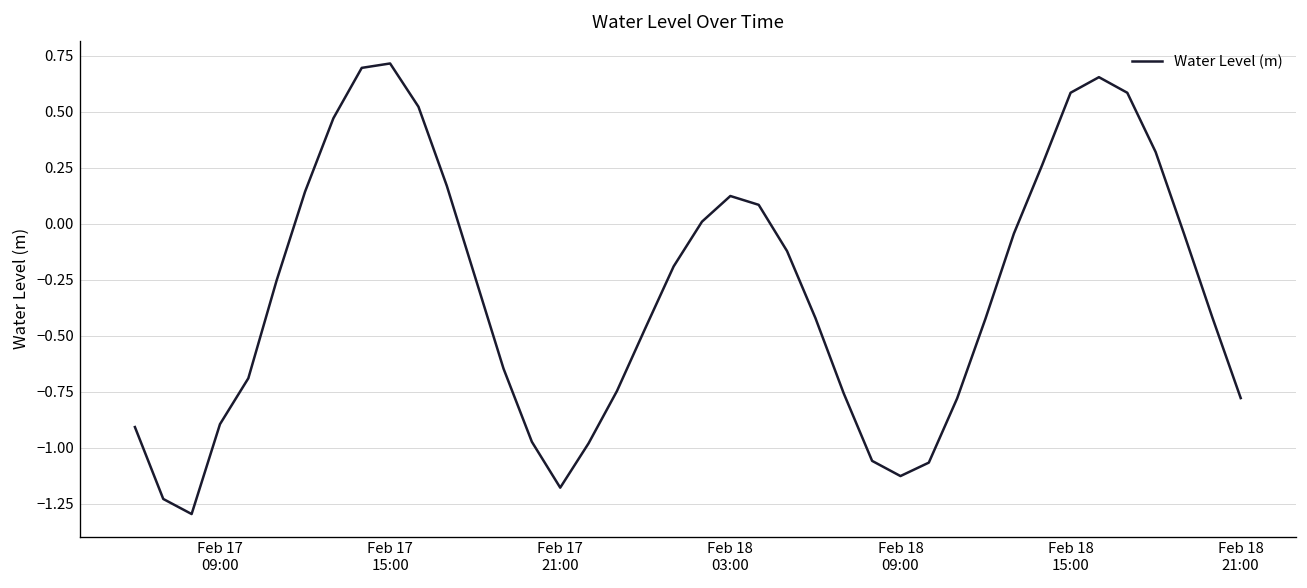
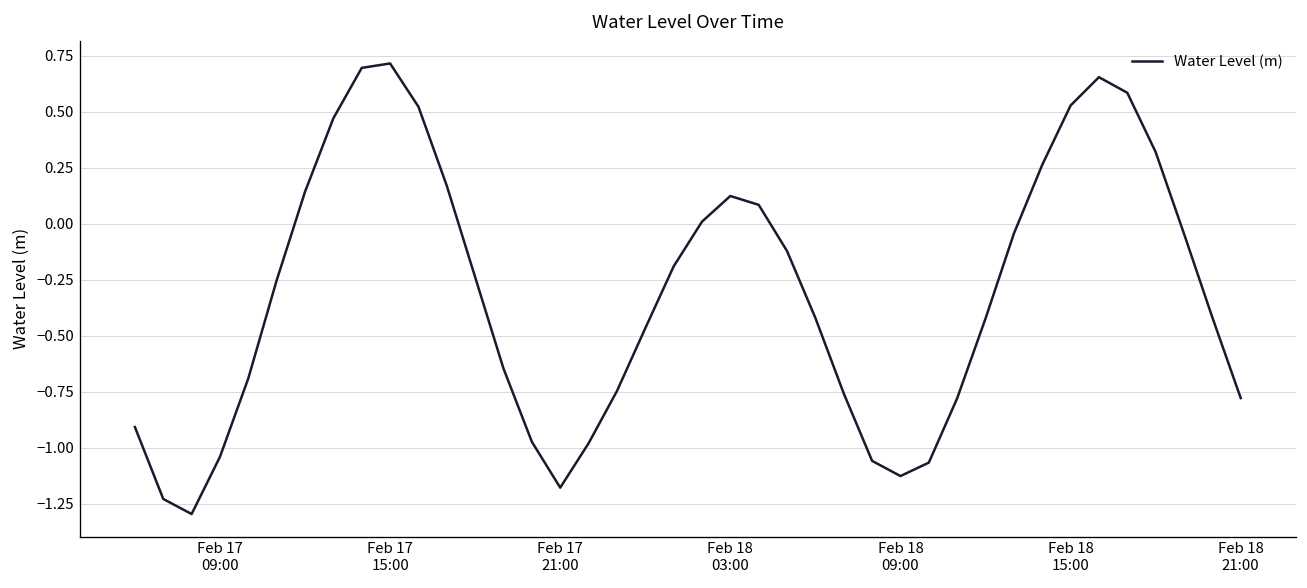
Feb 17 09:00: -0.89 -> -1.04
Feb 18 15:00: 0.58 -> 0.53
